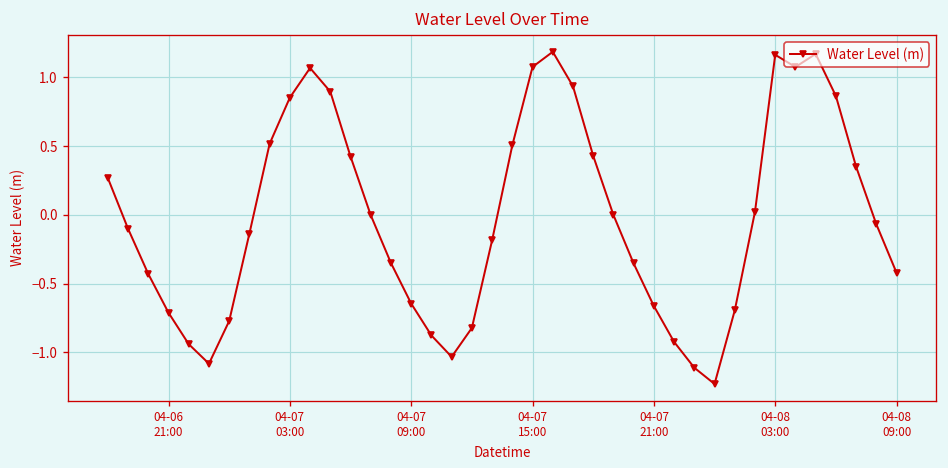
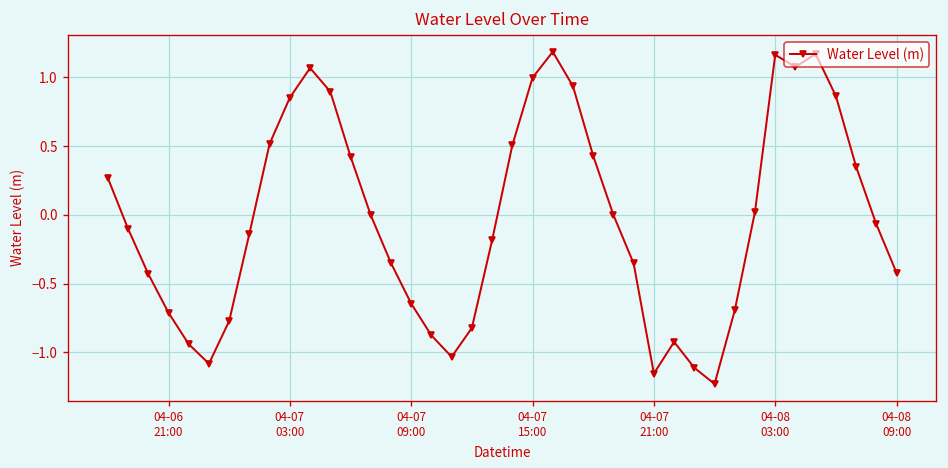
04-07 15:00: 1.08 -> 1.00
04-07 21:00: -0.66 -> -1.16
